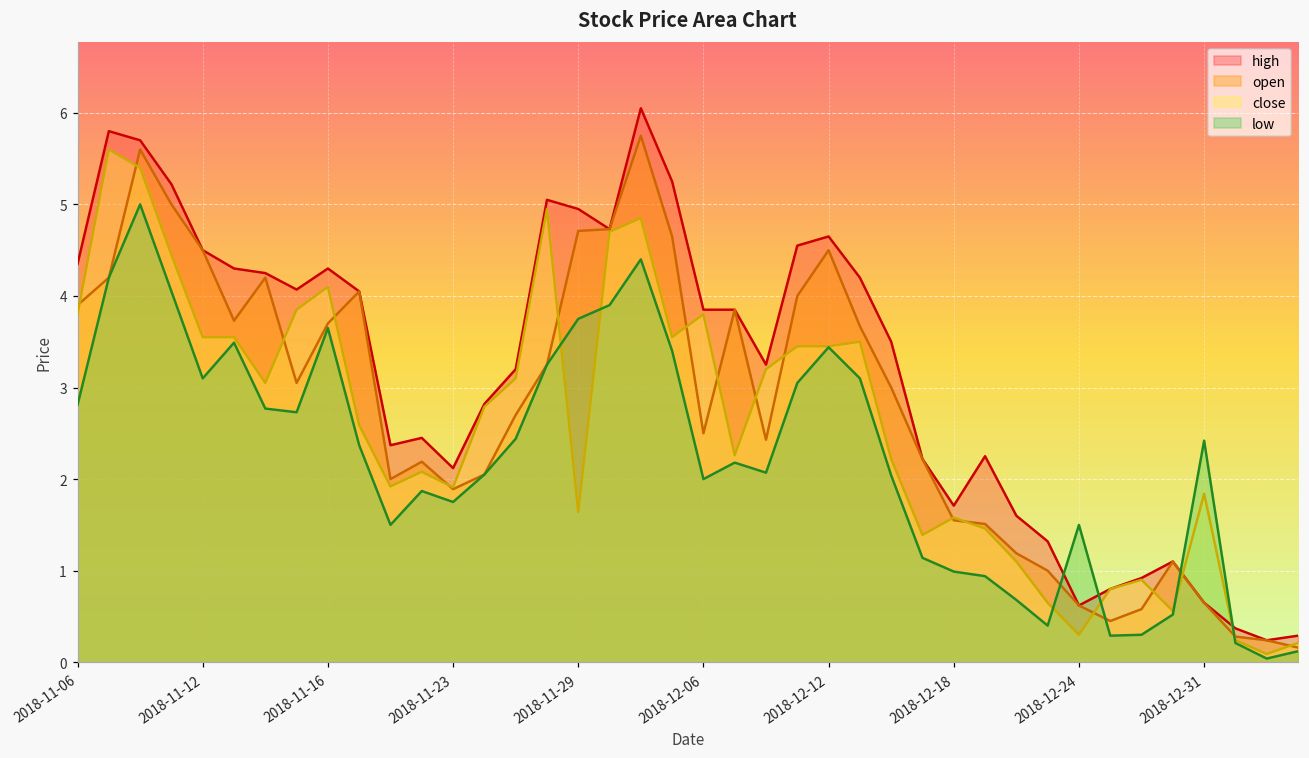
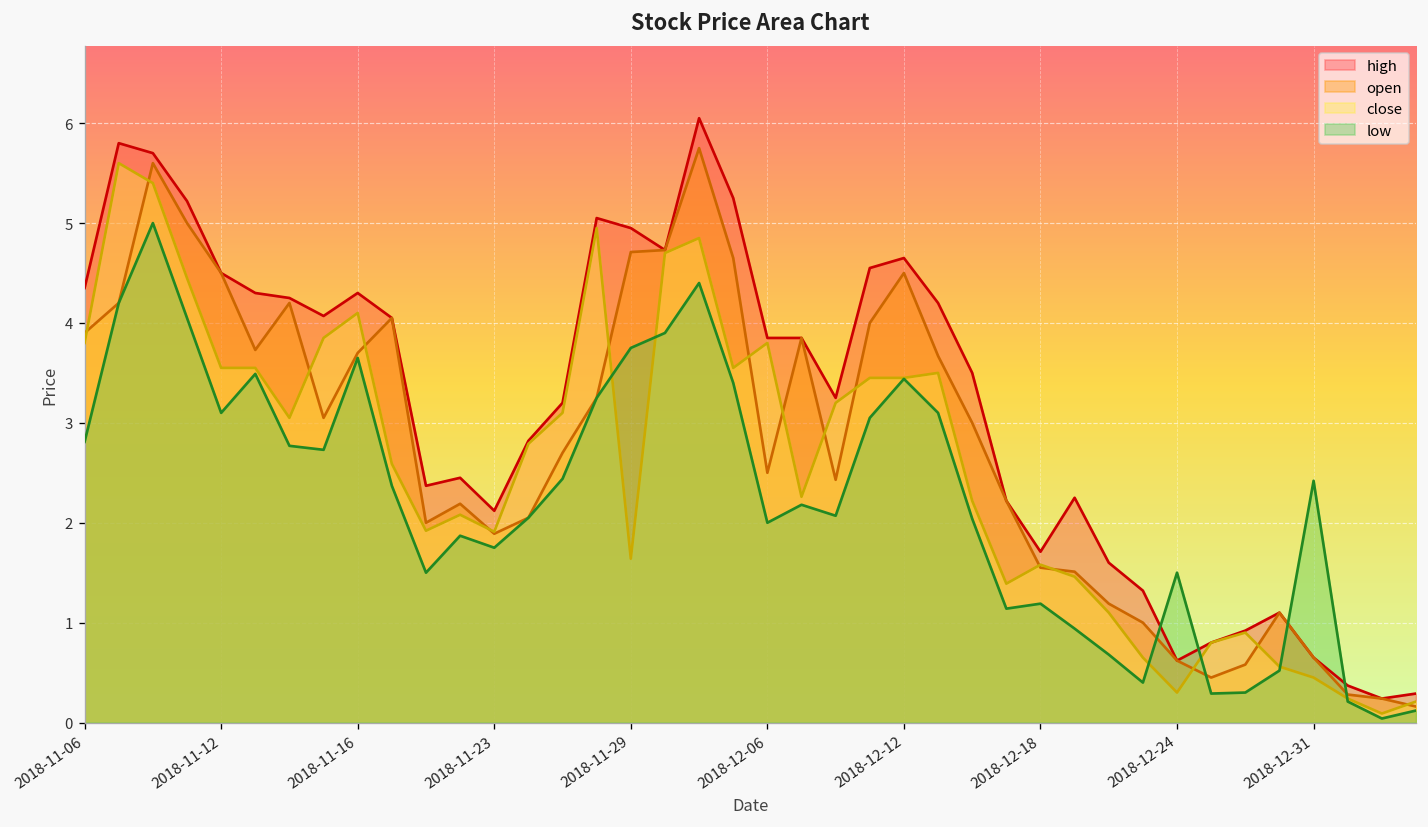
low, 2018-12-18: 1.0 -> 1.2
close, 2018-12-31: 1.8 -> 0.5
